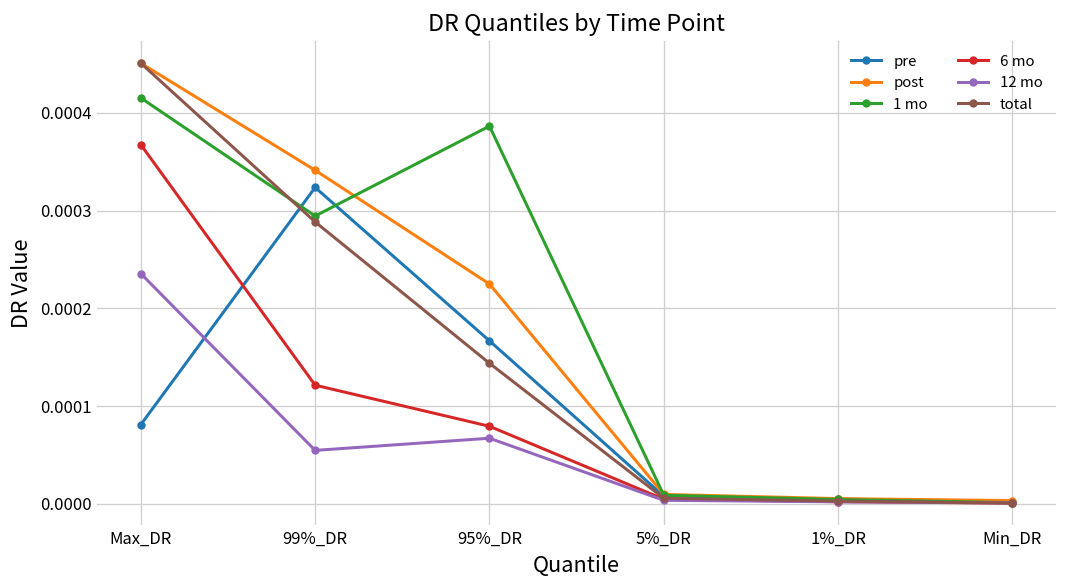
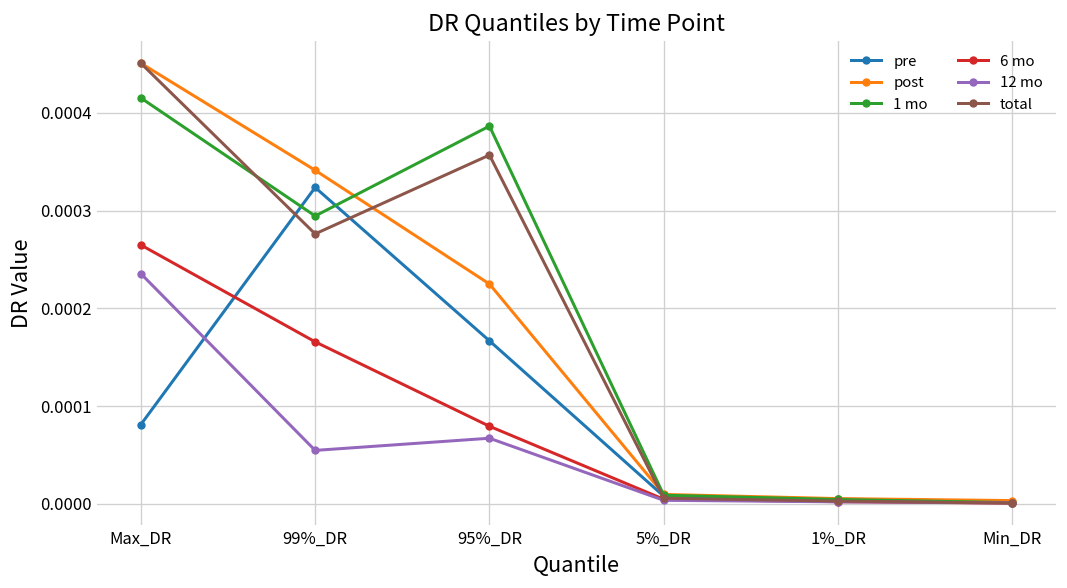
6 mo, Max_DR: 0.00037 -> 0.00026
6 mo, 99%_DR: 0.00012 -> 0.00017
total, 99%_DR: 0.00029 -> 0.00028
total, 95%_DR: 0.00014 -> 0.00036
